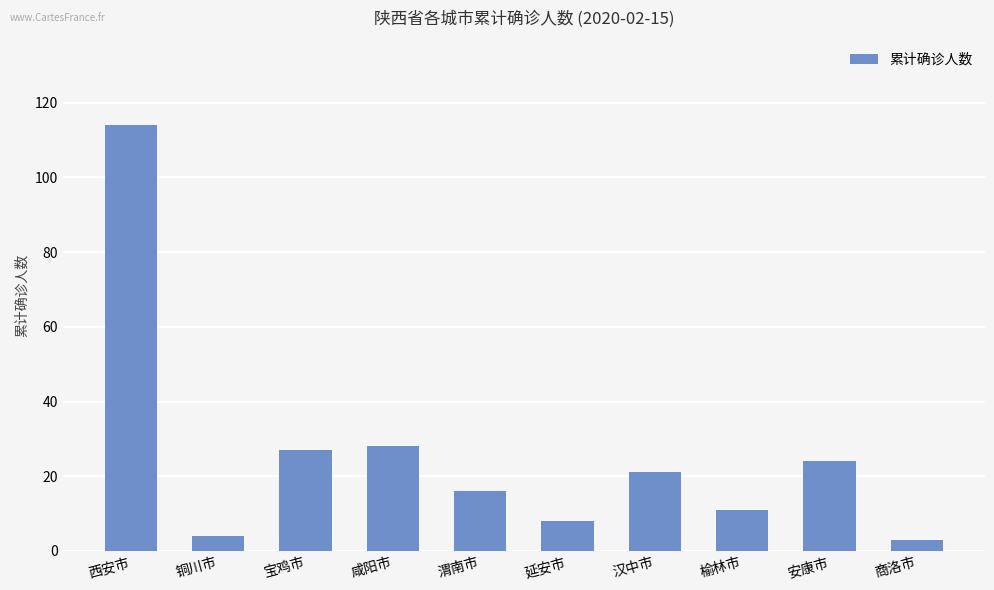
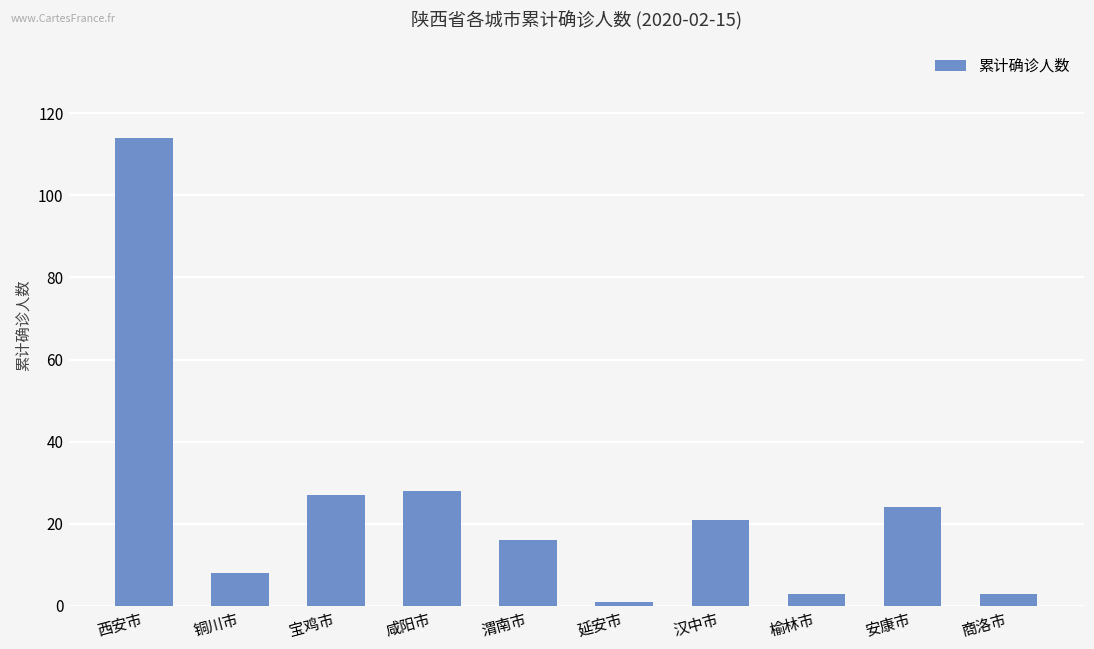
铜川市: 4 -> 8
延安市: 8 -> 1
榆林市: 11 -> 3
